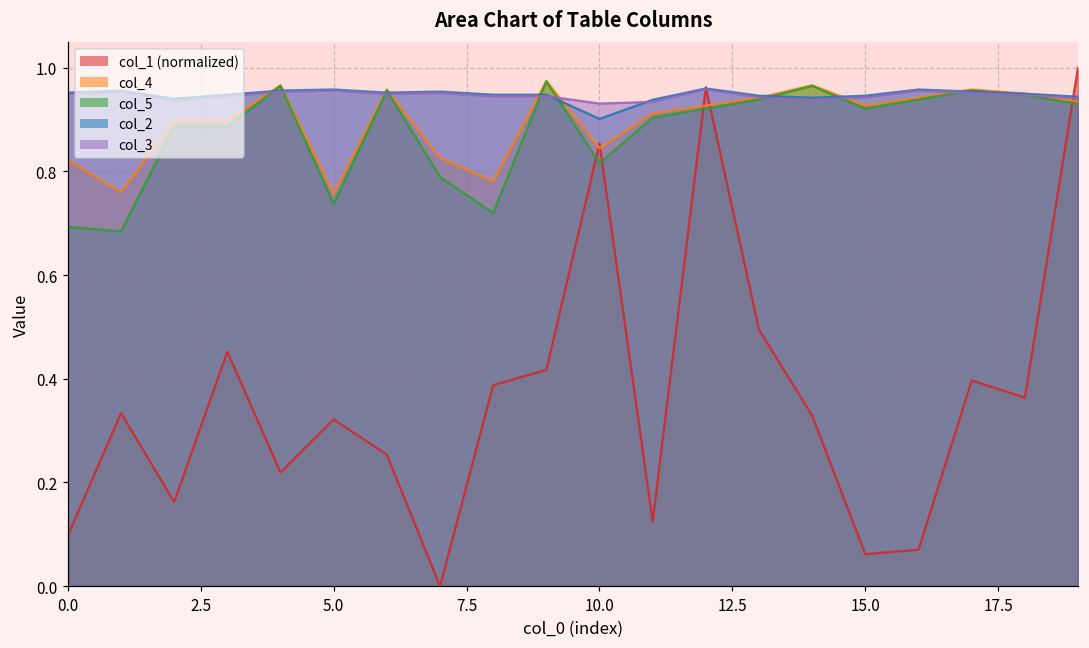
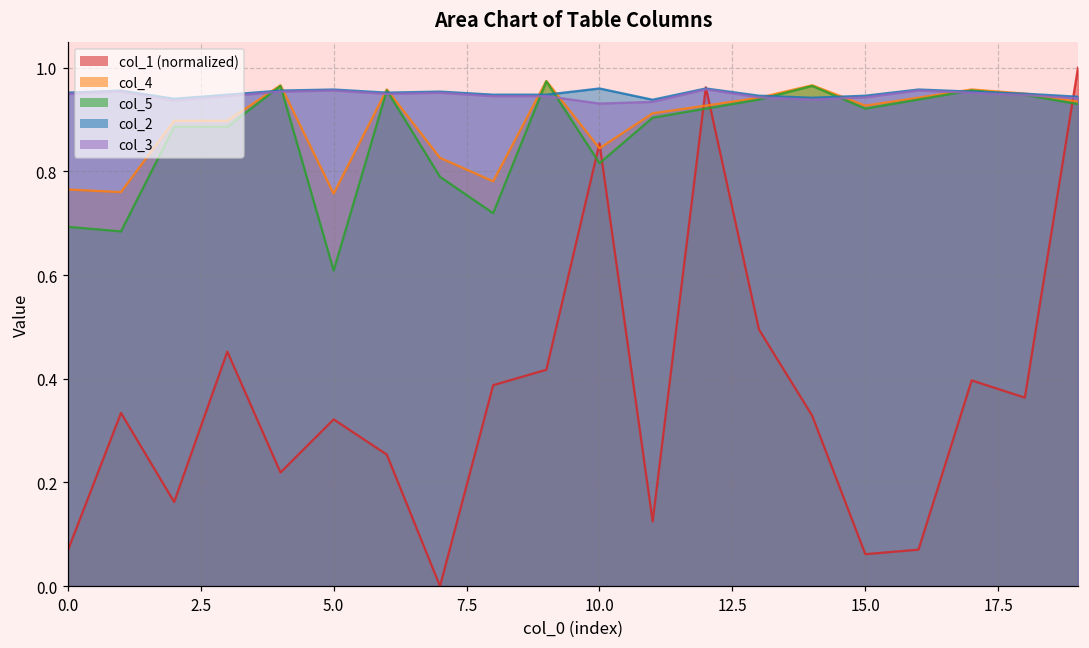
col_1 (normalized), 0.0: 0.10 -> 0.07
col_4, 0.0: 0.82 -> 0.77
col_5, 5.0: 0.74 -> 0.61
col_2, 10.0: 0.90 -> 0.96
